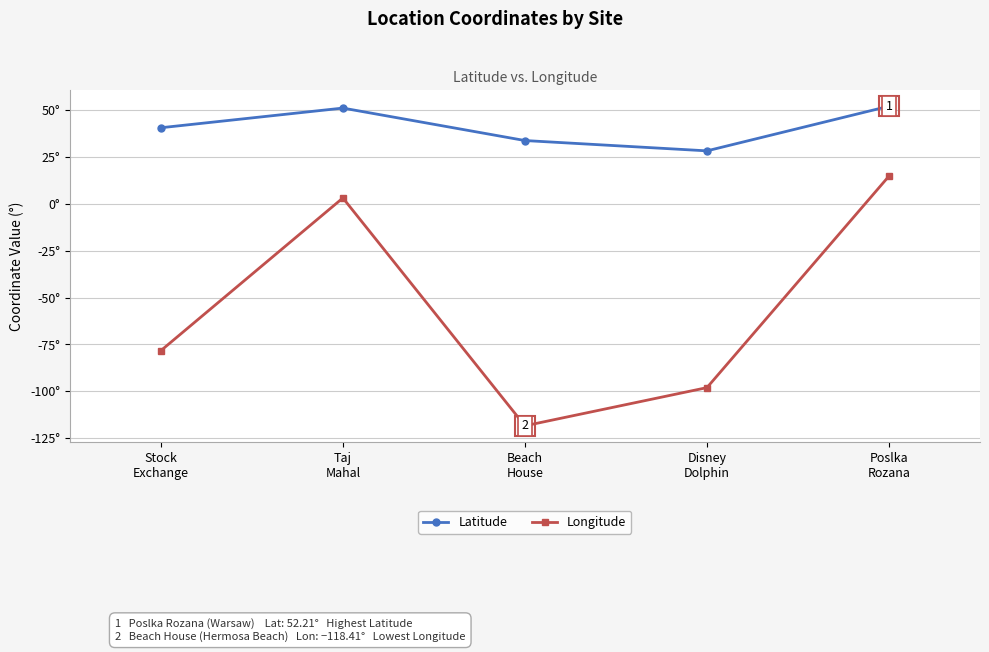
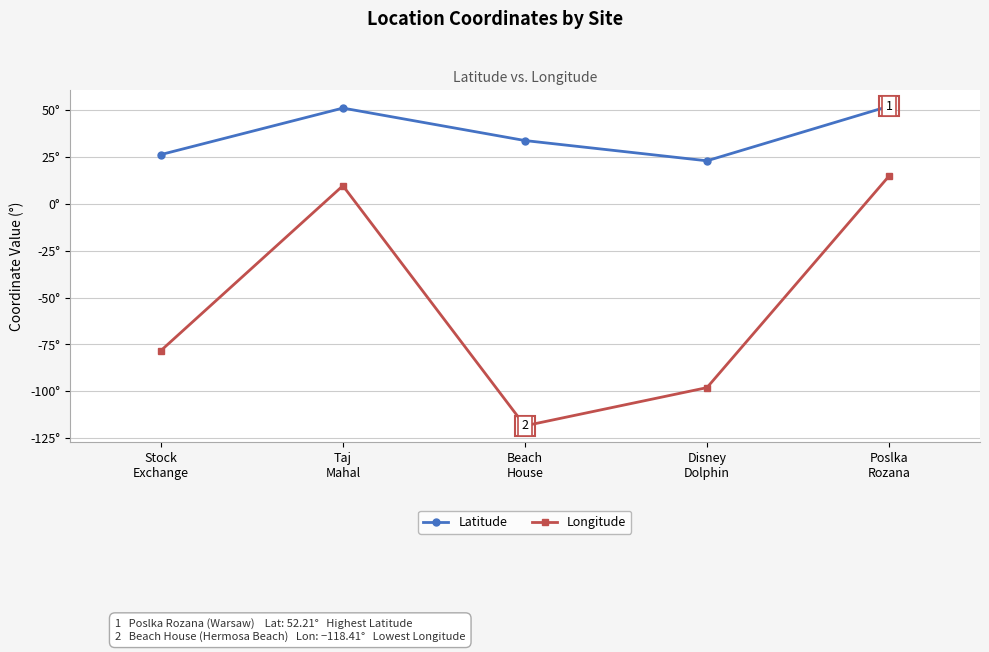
Latitude, Stock Exchange: 41° -> 26°
Longitude, Taj Mahal: 3° -> 10°
Latitude, Disney Dolphin: 28° -> 23°
